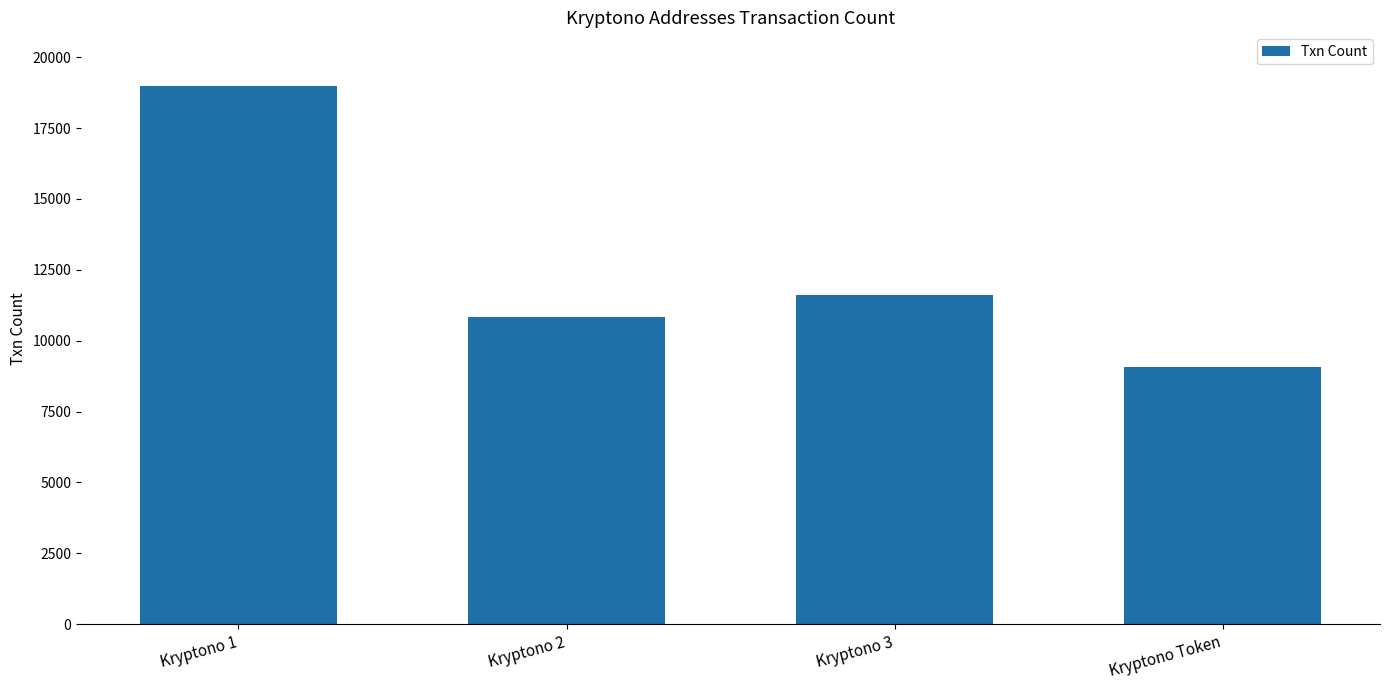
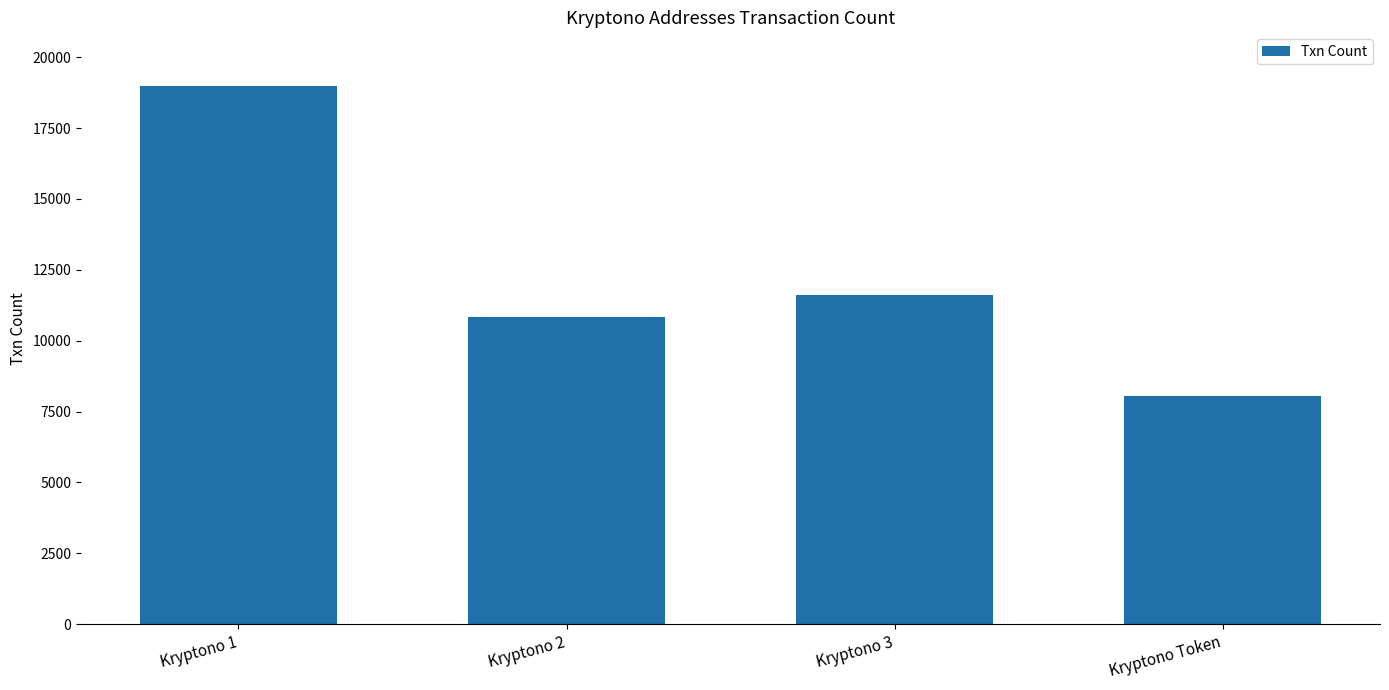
Kryptono Token: 9100 -> 8000
